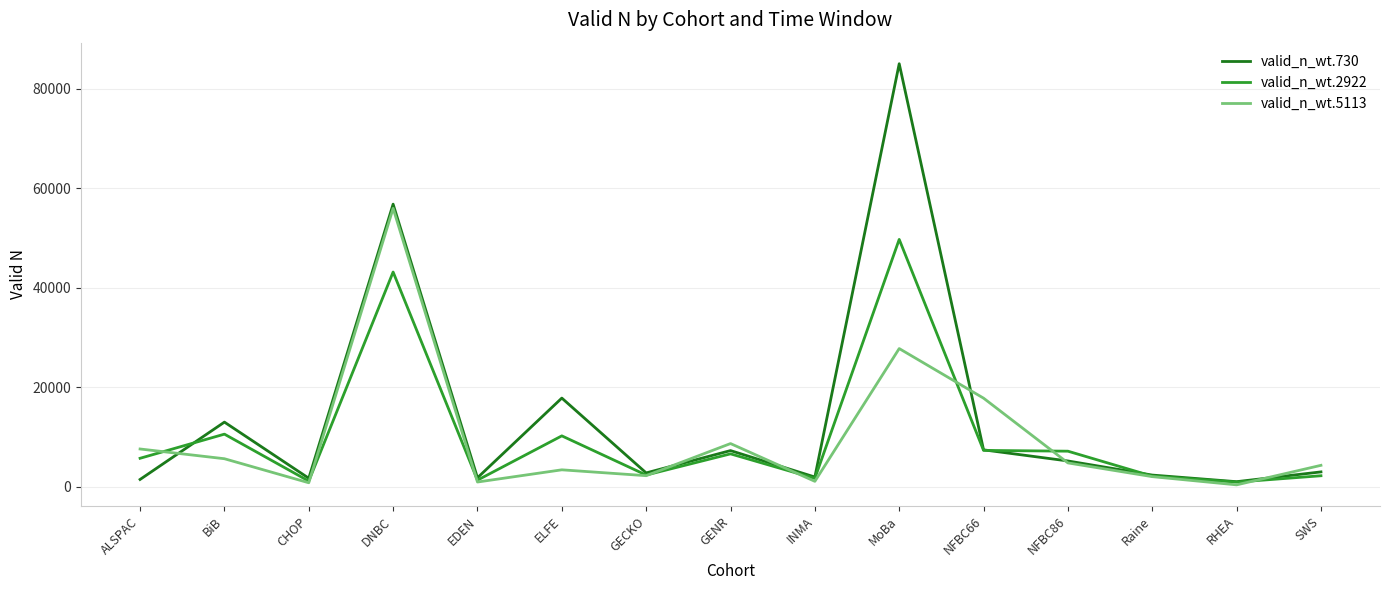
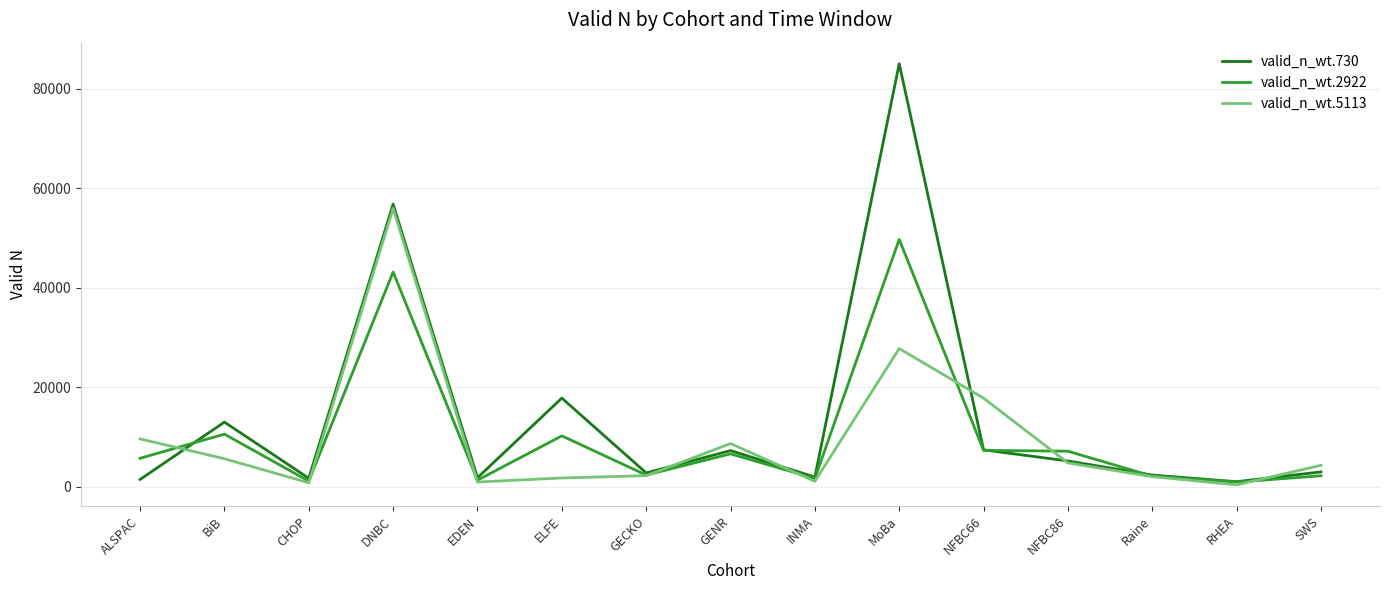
valid_n_wt.5113, ALSPAC: 8000 -> 10000
valid_n_wt.5113, ELFE: 3000 -> 2000
